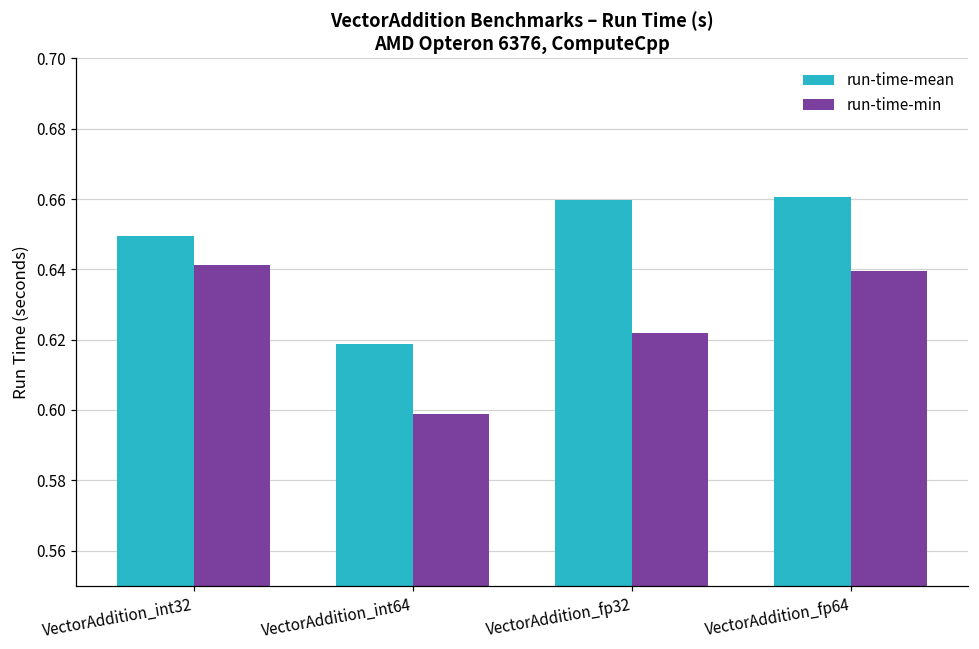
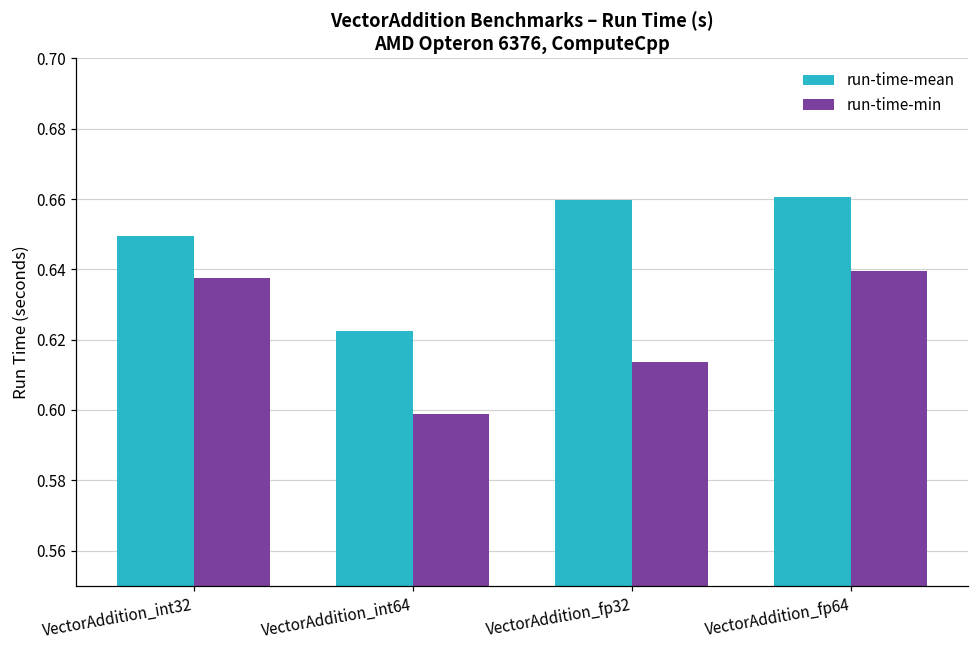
run-time-min, VectorAddition_int32: 0.641 -> 0.637
run-time-mean, VectorAddition_int64: 0.619 -> 0.622
run-time-min, VectorAddition_fp32: 0.622 -> 0.614
